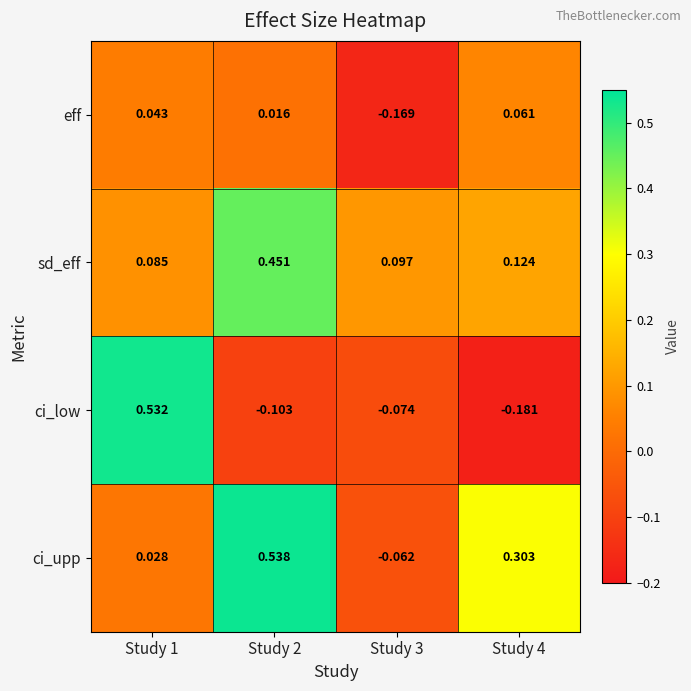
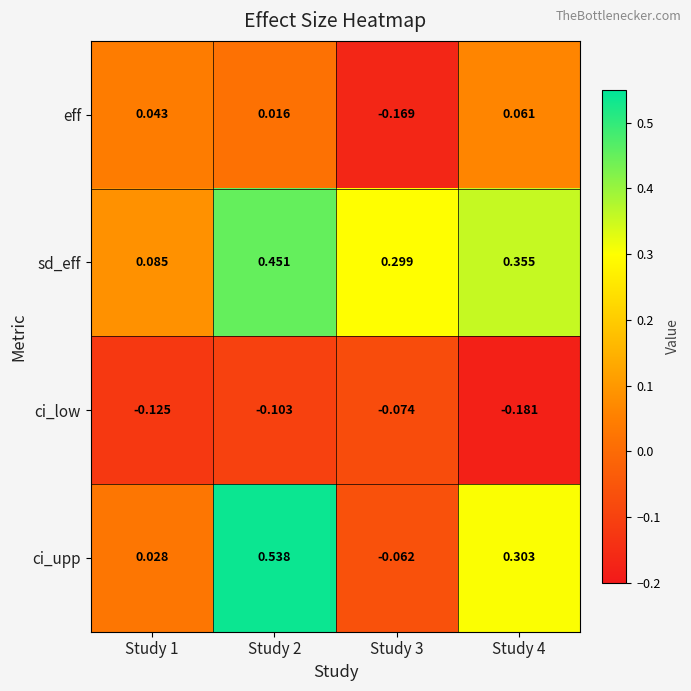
sd_eff, Study 3: 0.097 -> 0.299
sd_eff, Study 4: 0.124 -> 0.355
ci_low, Study 1: 0.532 -> -0.125
